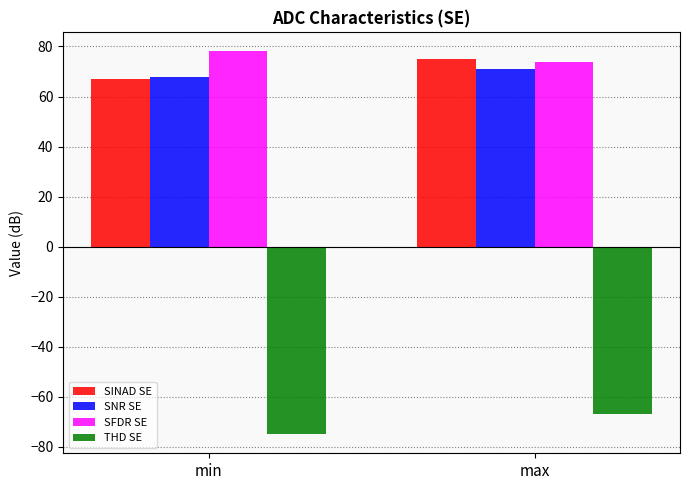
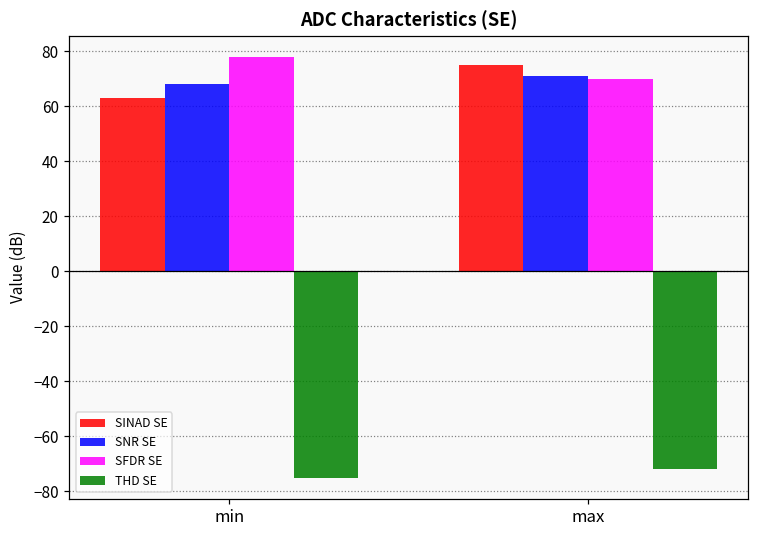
SINAD SE, min: 67 -> 63
SFDR SE, max: 74 -> 70
THD SE, max: -67 -> -72
